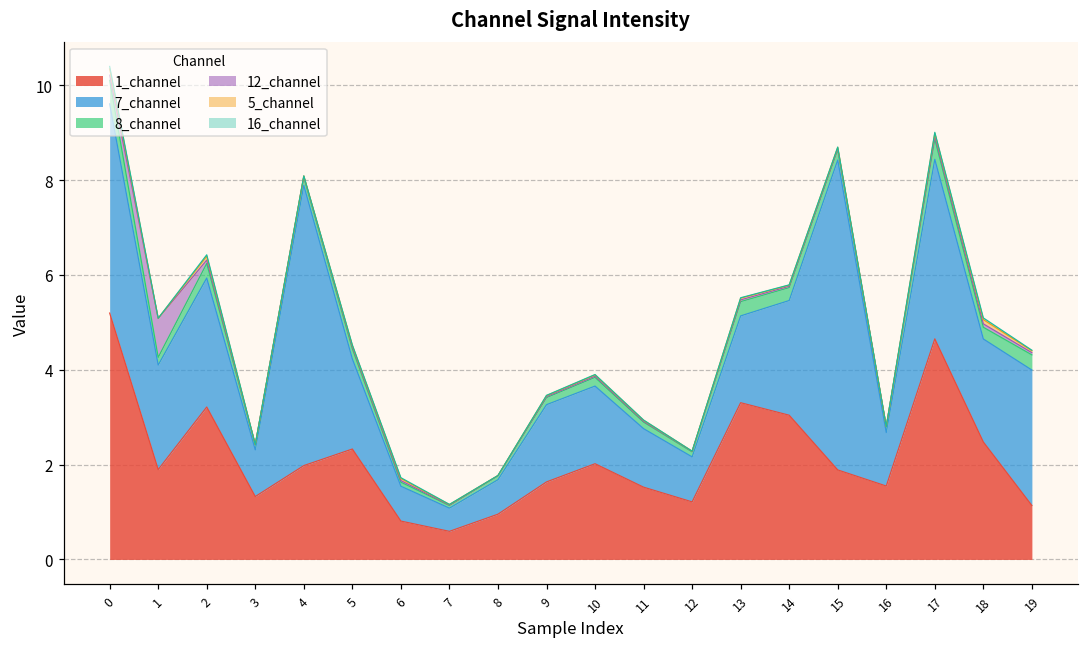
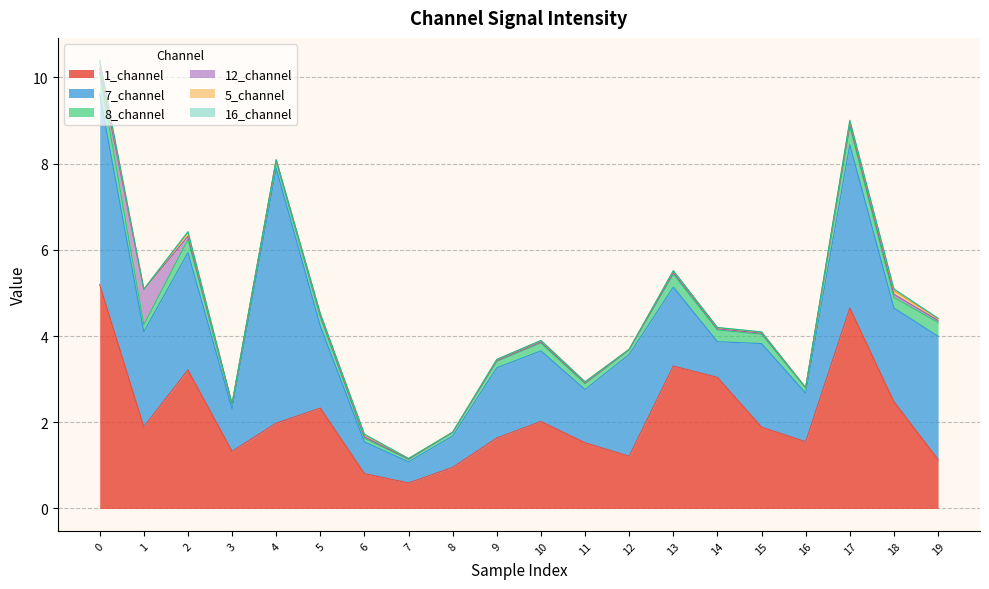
7_channel, 12: 0.9 -> 2.4
7_channel, 14: 2.4 -> 0.8
7_channel, 15: 6.5 -> 1.9
